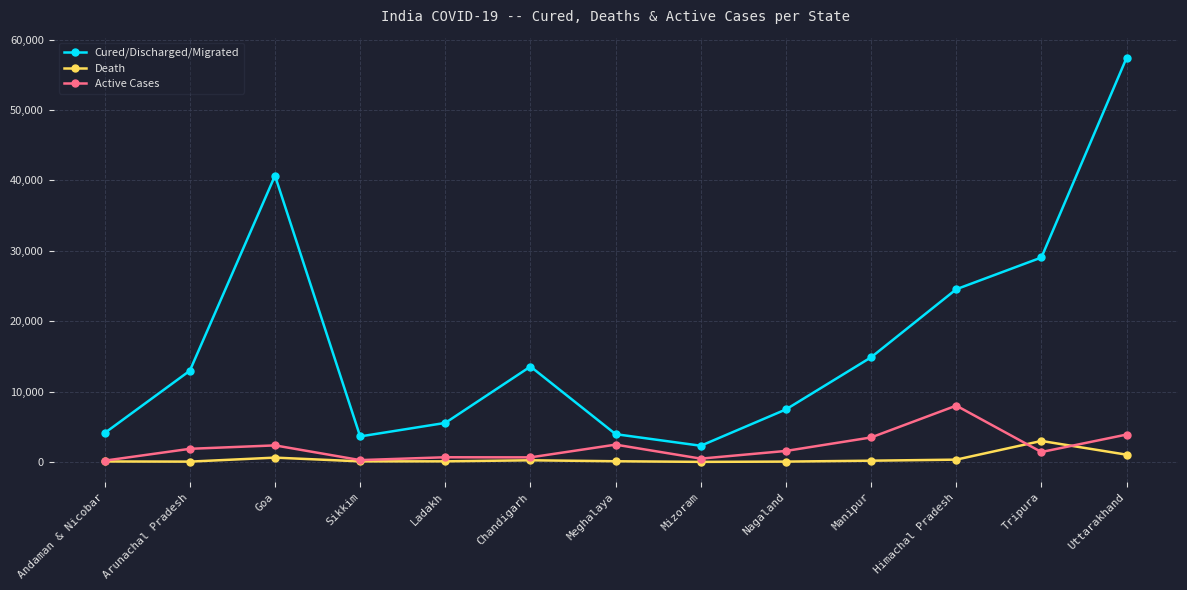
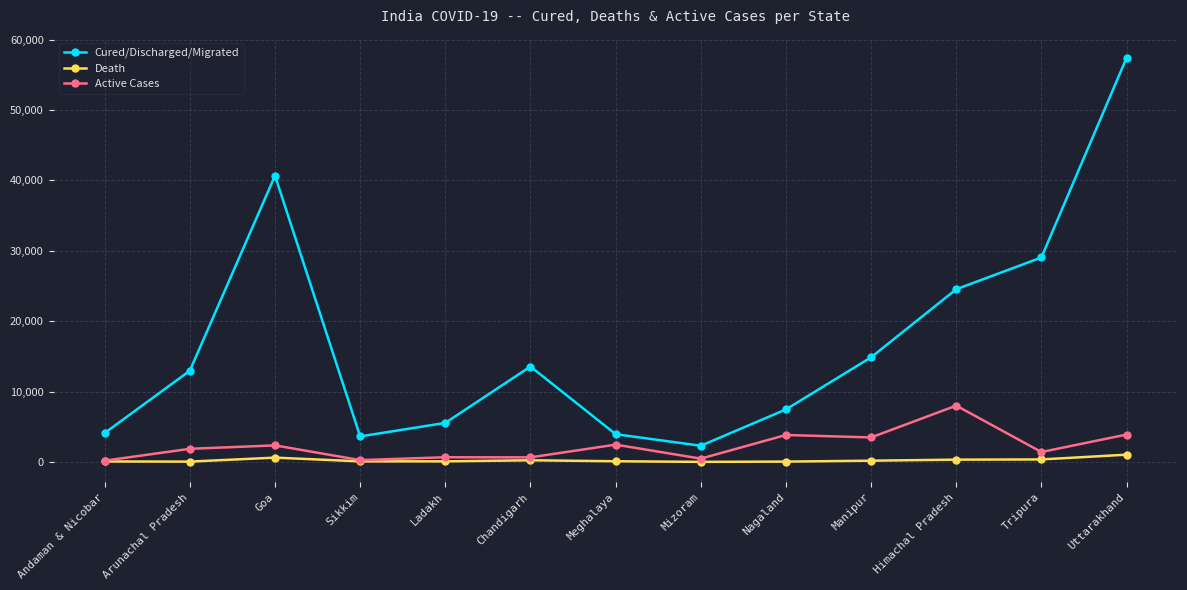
Active Cases, Nagaland: 2,000 -> 4,000
Death, Tripura: 3,000 -> 0
